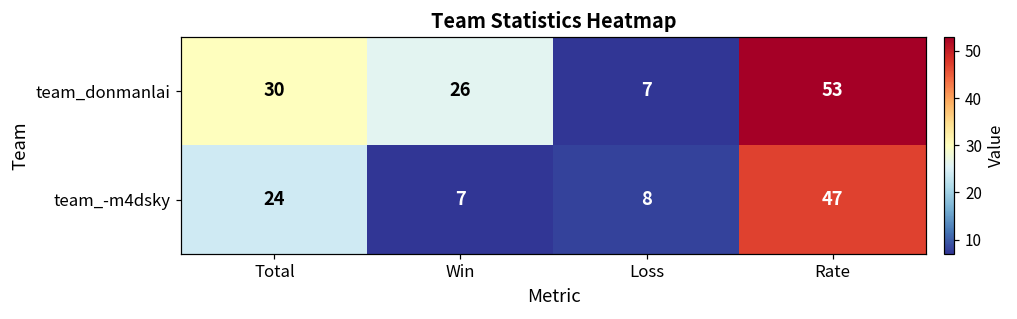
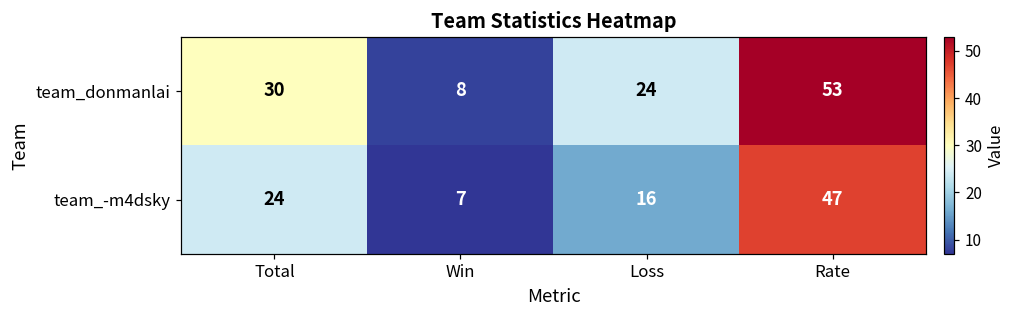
team_donmanlai, Win: 26 -> 8
team_donmanlai, Loss: 7 -> 24
team_-m4dsky, Loss: 8 -> 16
